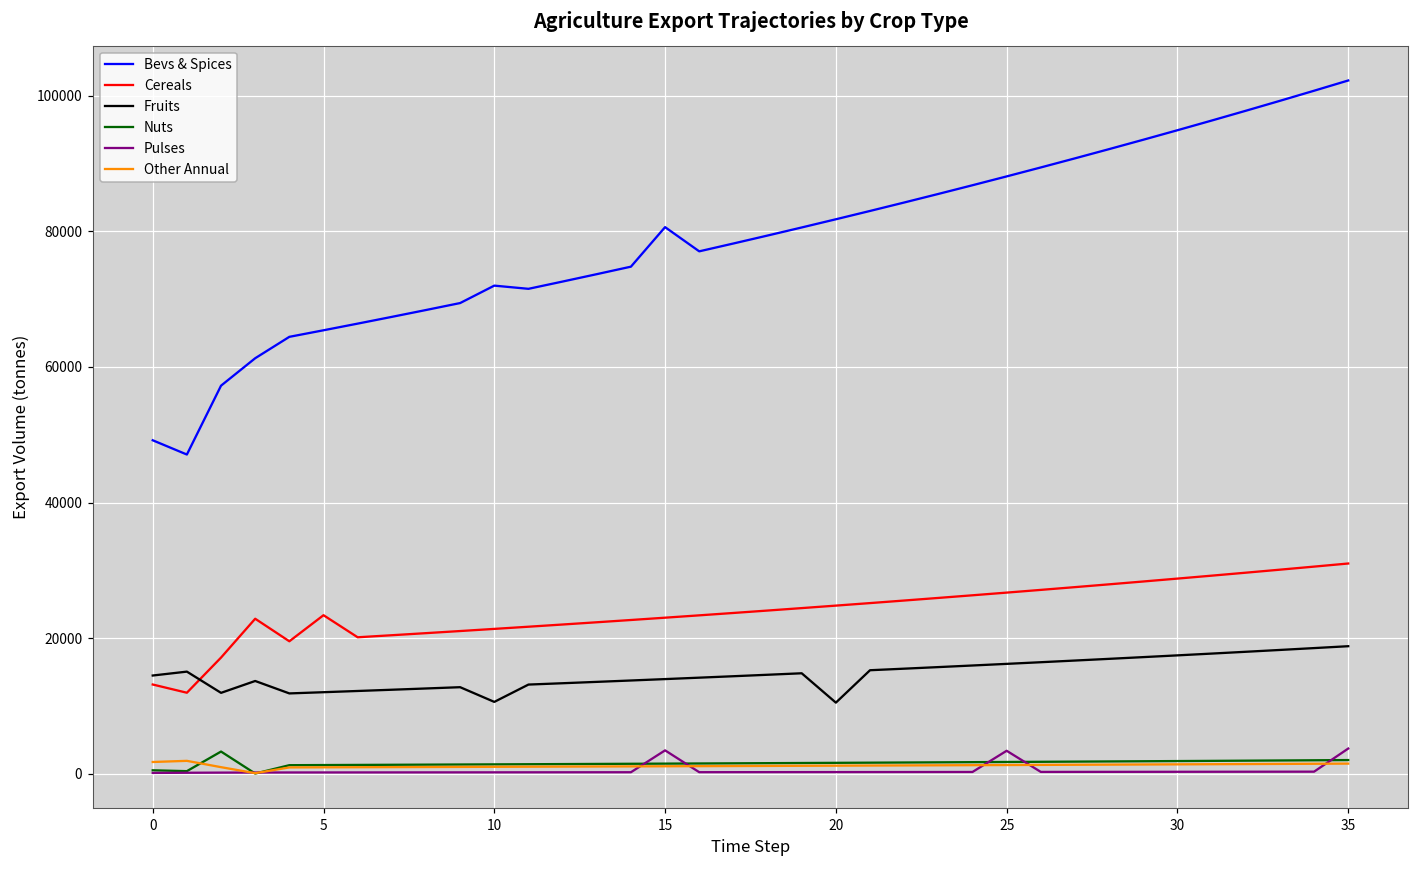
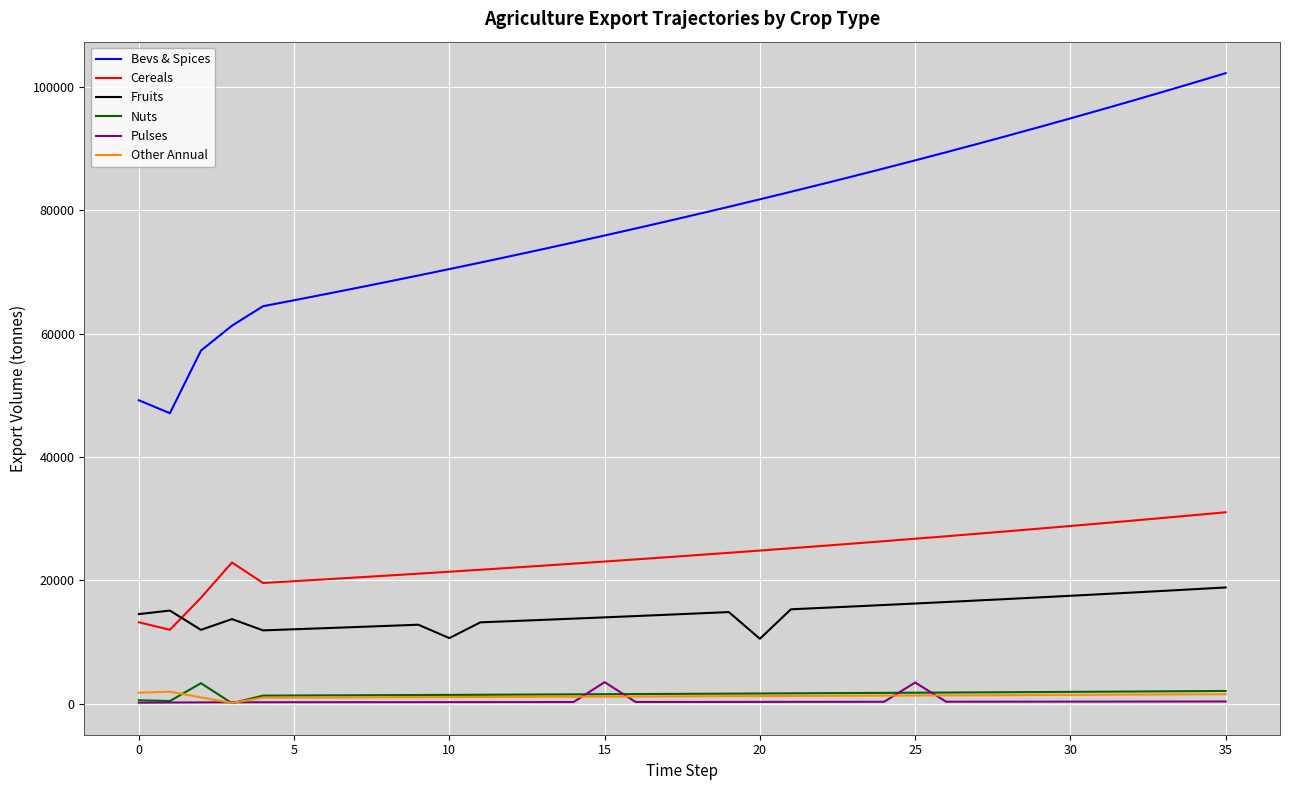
Cereals, 5: 23000 -> 20000
Bevs & Spices, 10: 72000 -> 70000
Bevs & Spices, 15: 81000 -> 76000
Pulses, 35: 4000 -> 0
